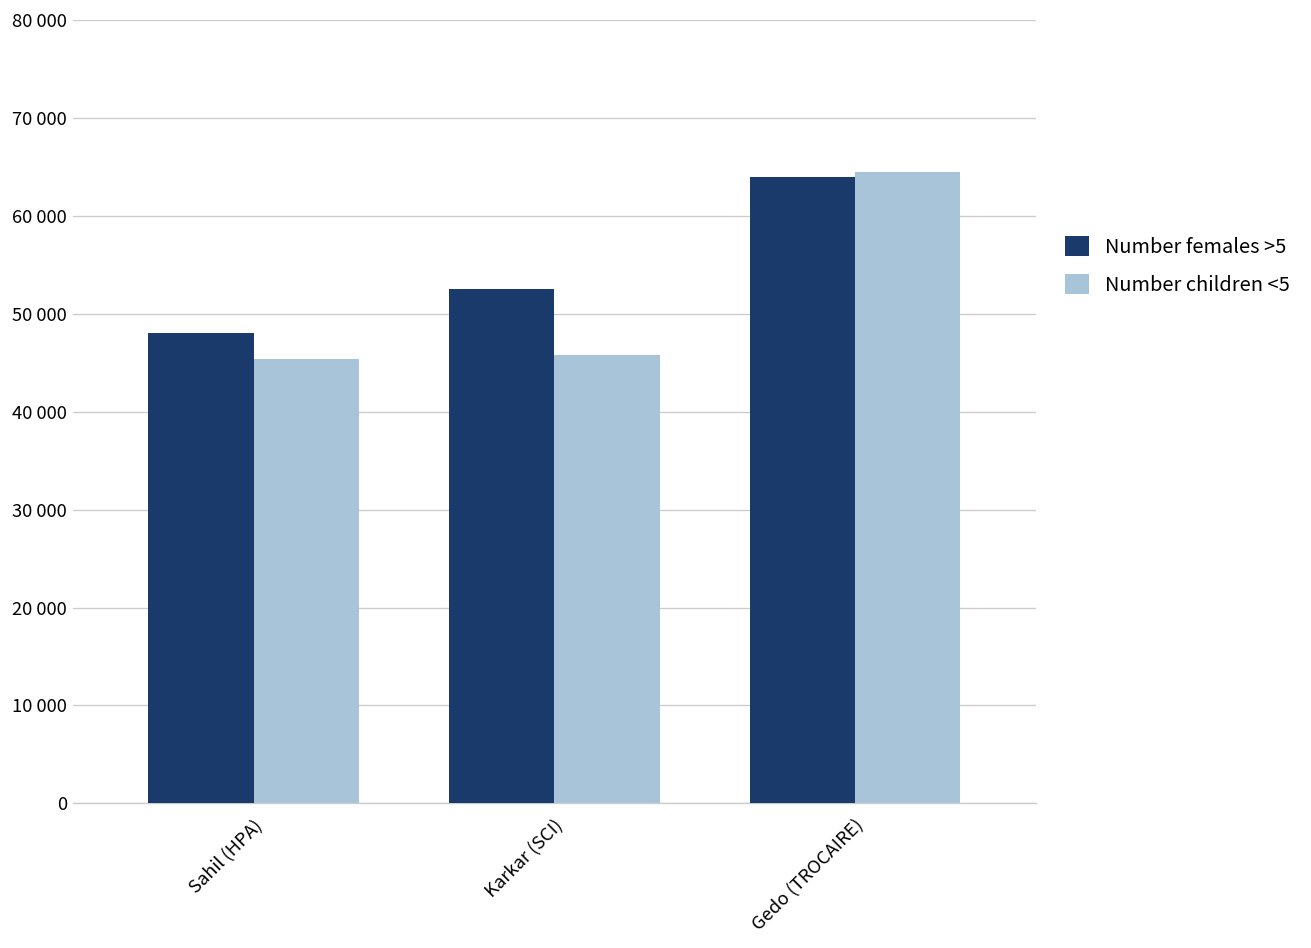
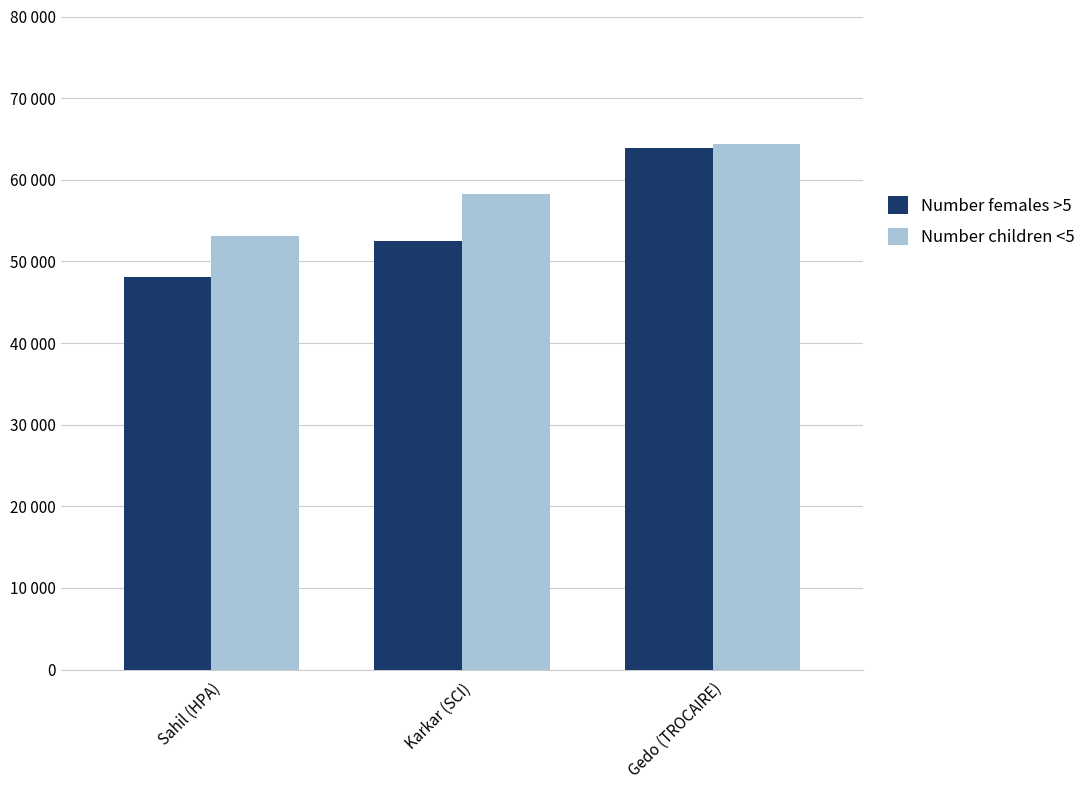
Number children <5, Sahil (HPA): 45000 -> 53000
Number children <5, Karkar (SCI): 46000 -> 58000
